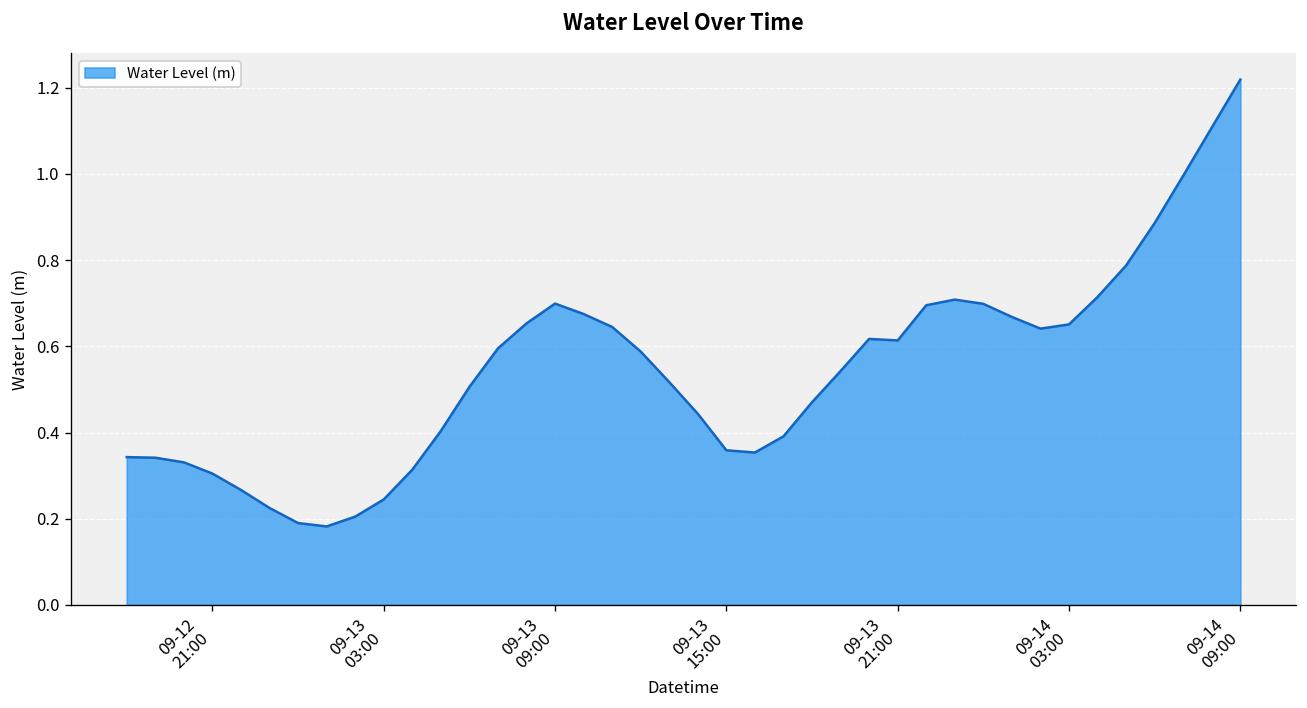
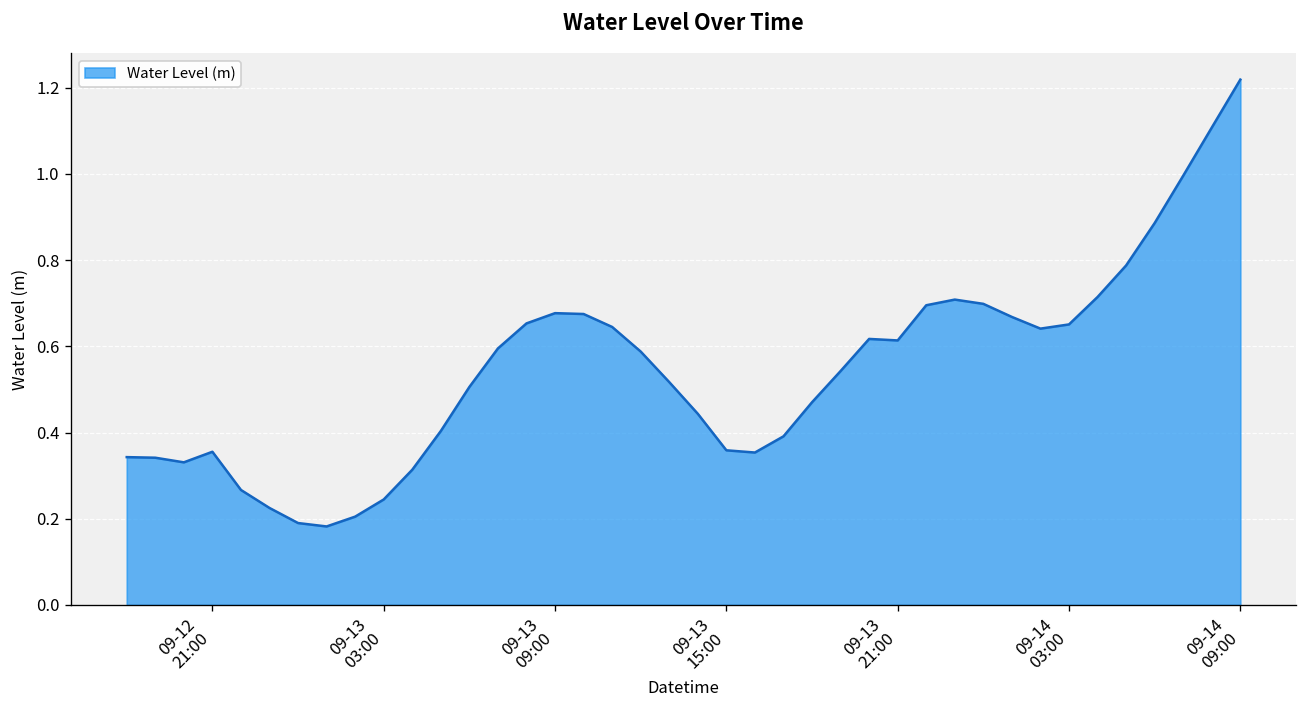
09-12 21:00: 0.30 -> 0.36
09-13 09:00: 0.70 -> 0.68
